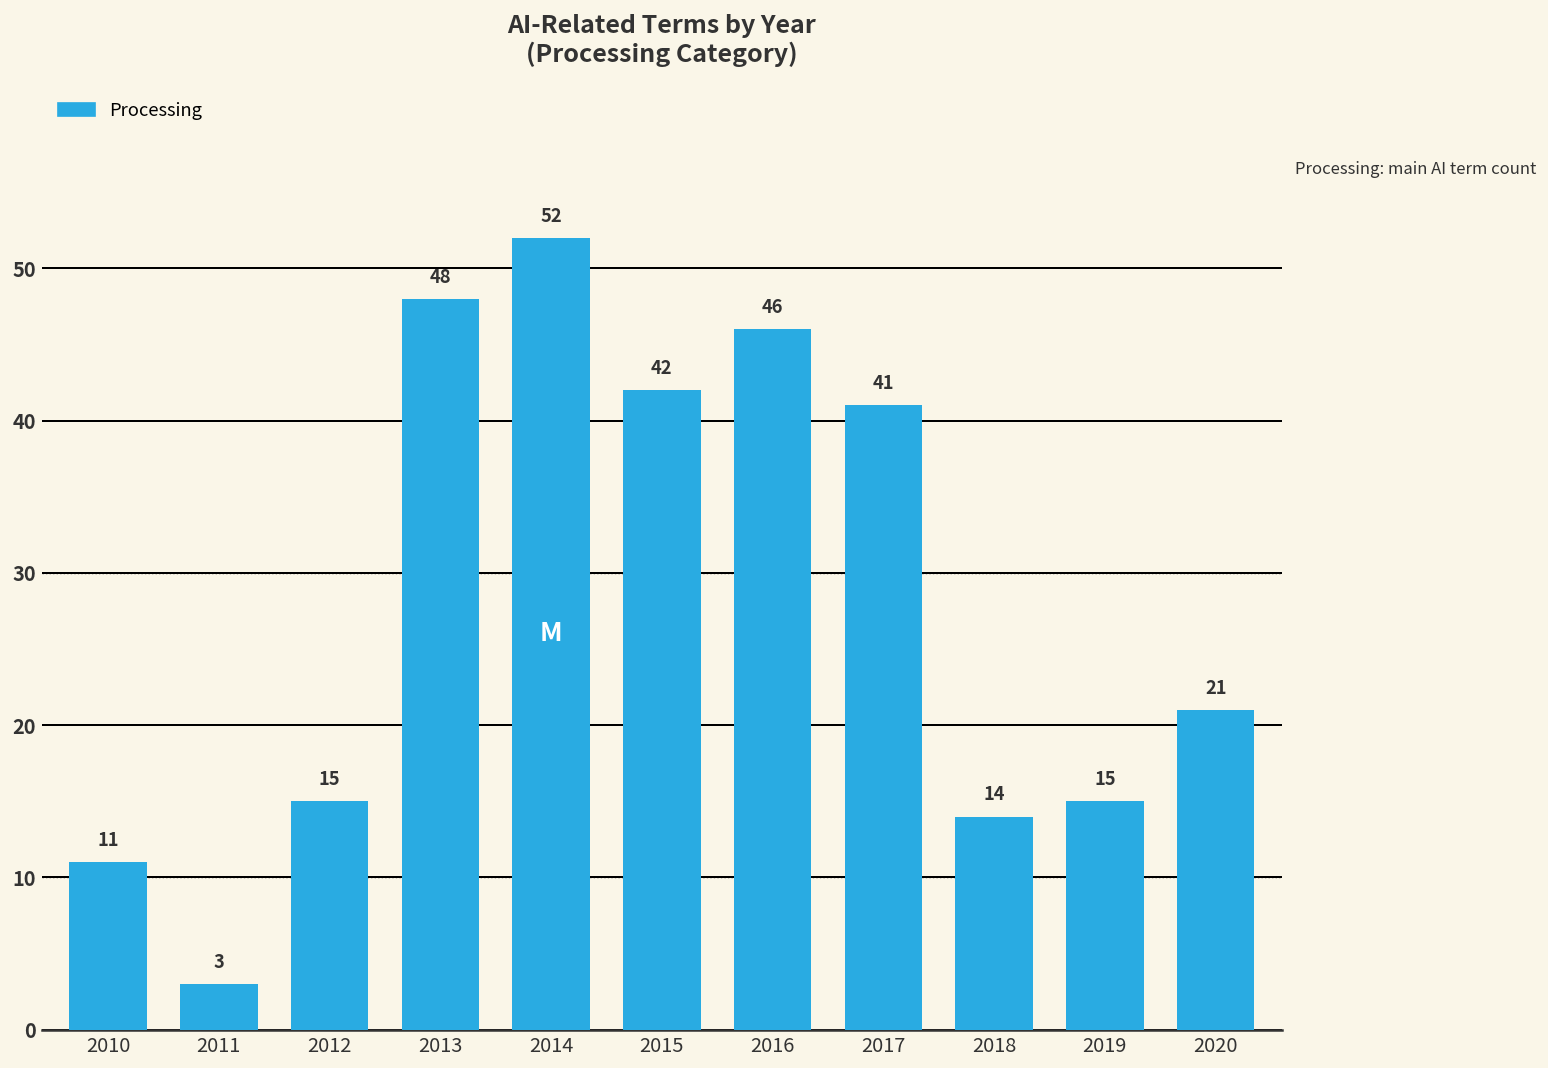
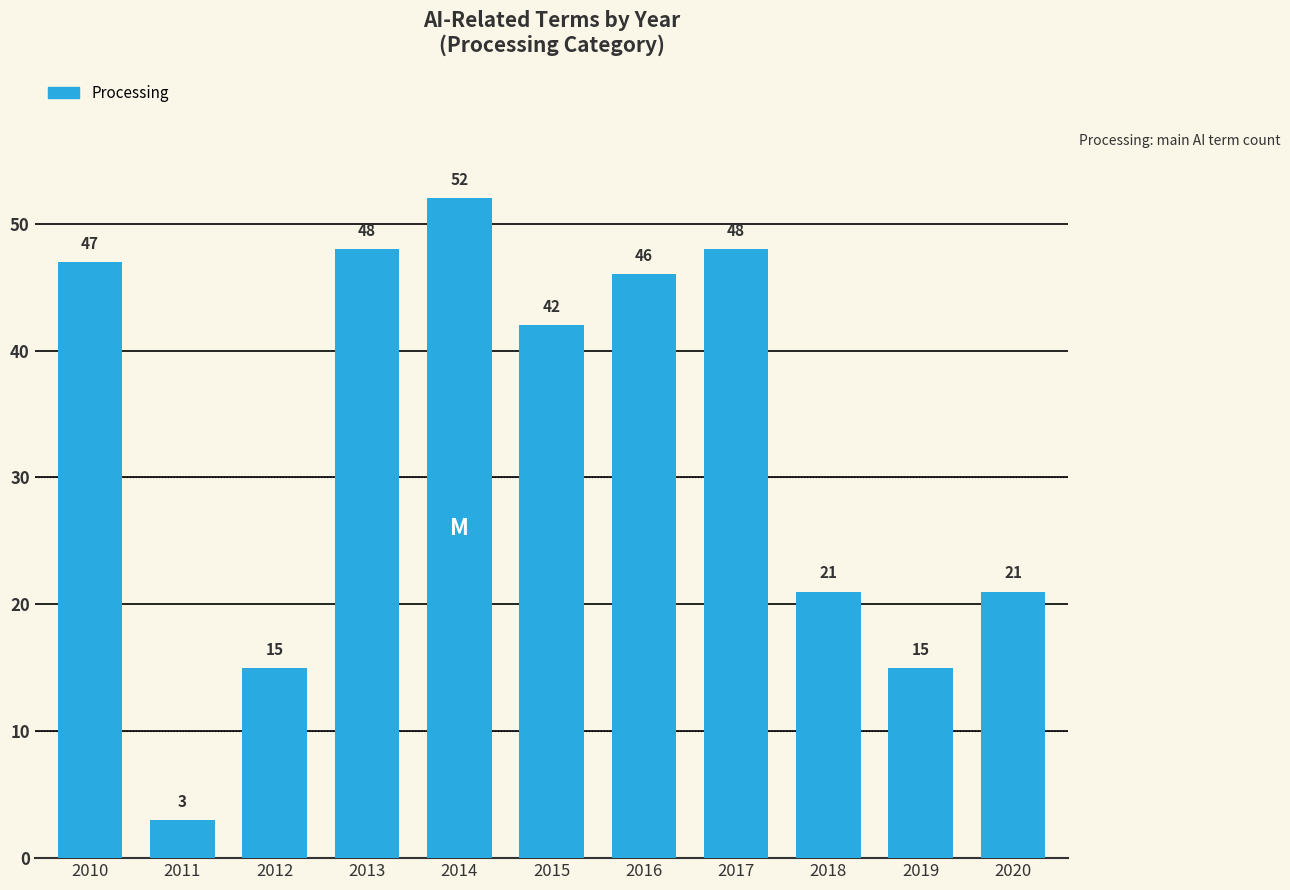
2010: 11 -> 47
2017: 41 -> 48
2018: 14 -> 21
